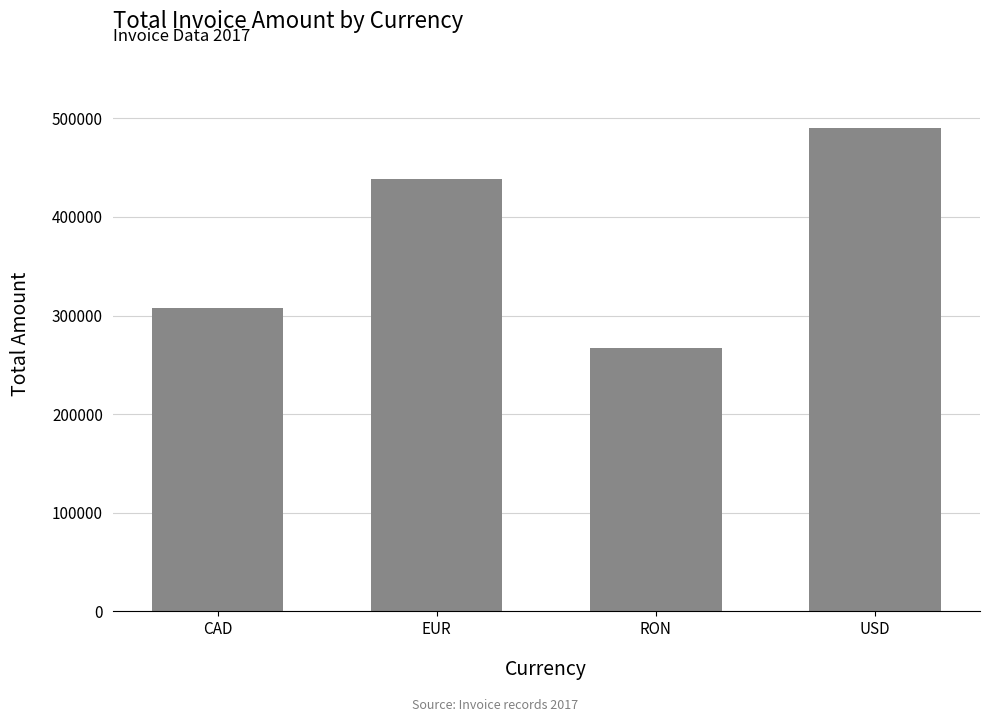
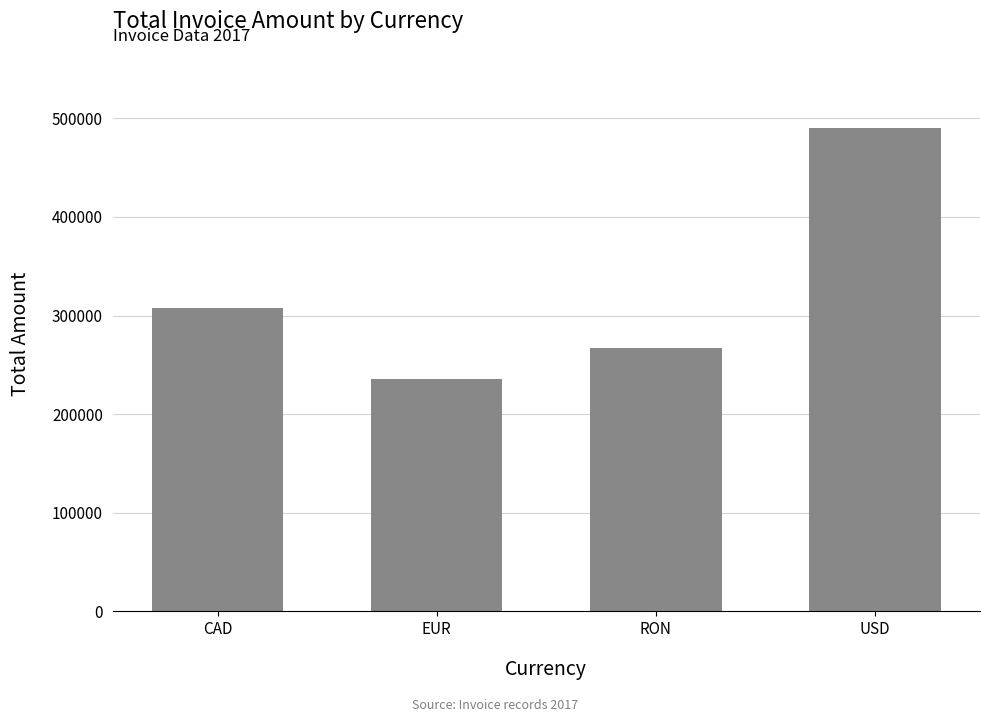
EUR: 440000 -> 240000
